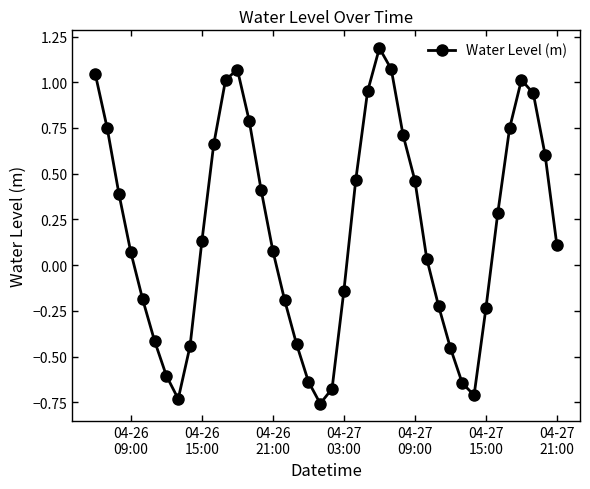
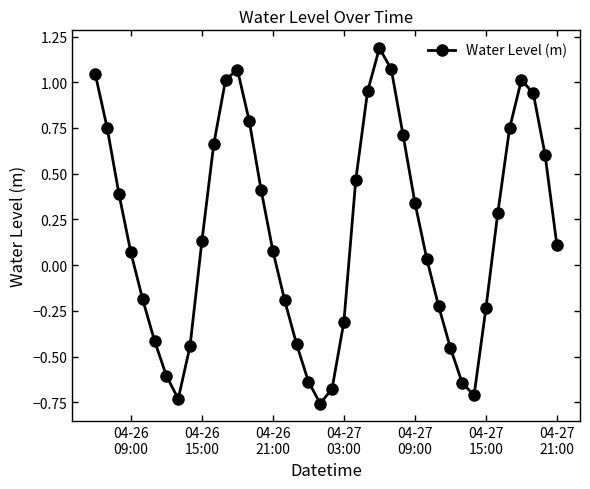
04-27 03:00: -0.14 -> -0.31
04-27 09:00: 0.46 -> 0.34
